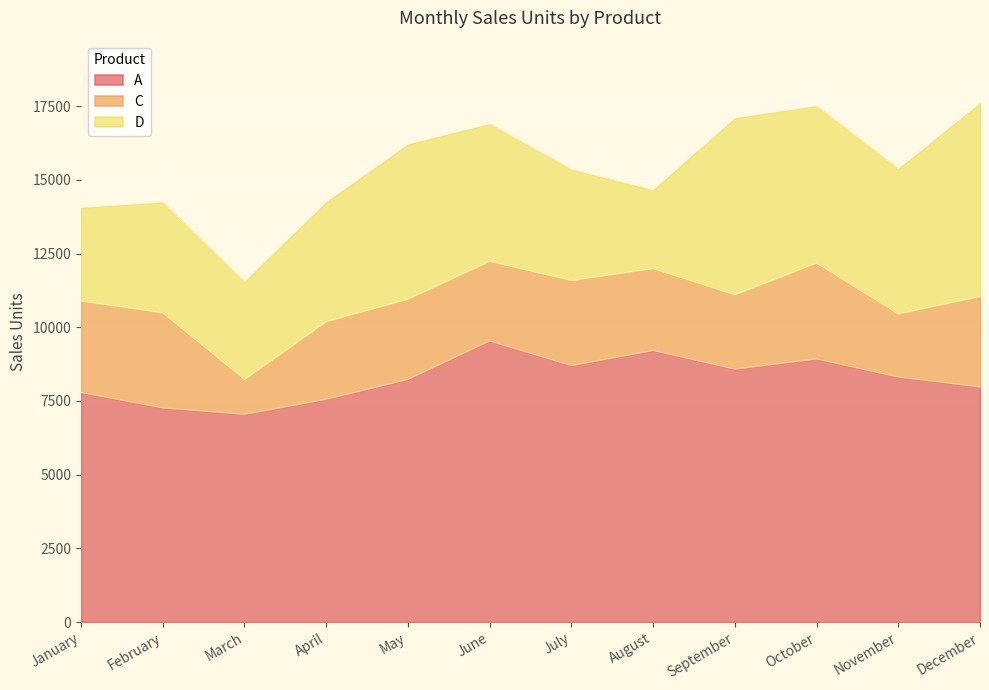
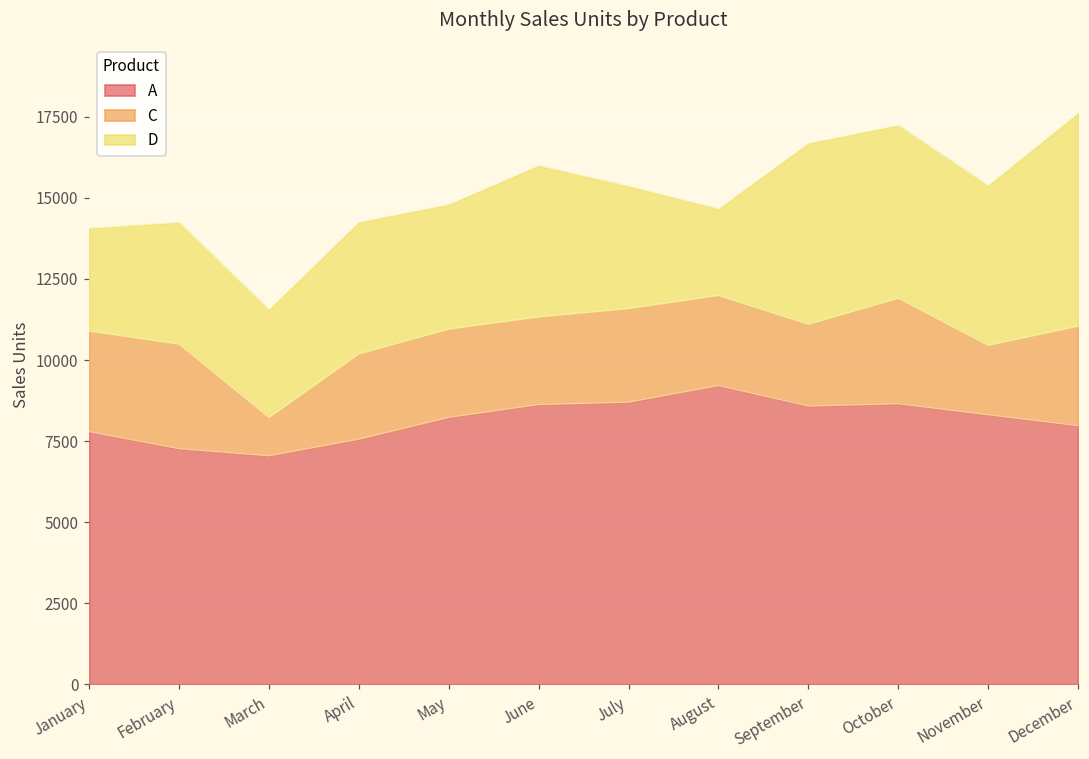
D, May: 5300 -> 3800
A, June: 9500 -> 8600
D, September: 6000 -> 5600
A, October: 8900 -> 8700
